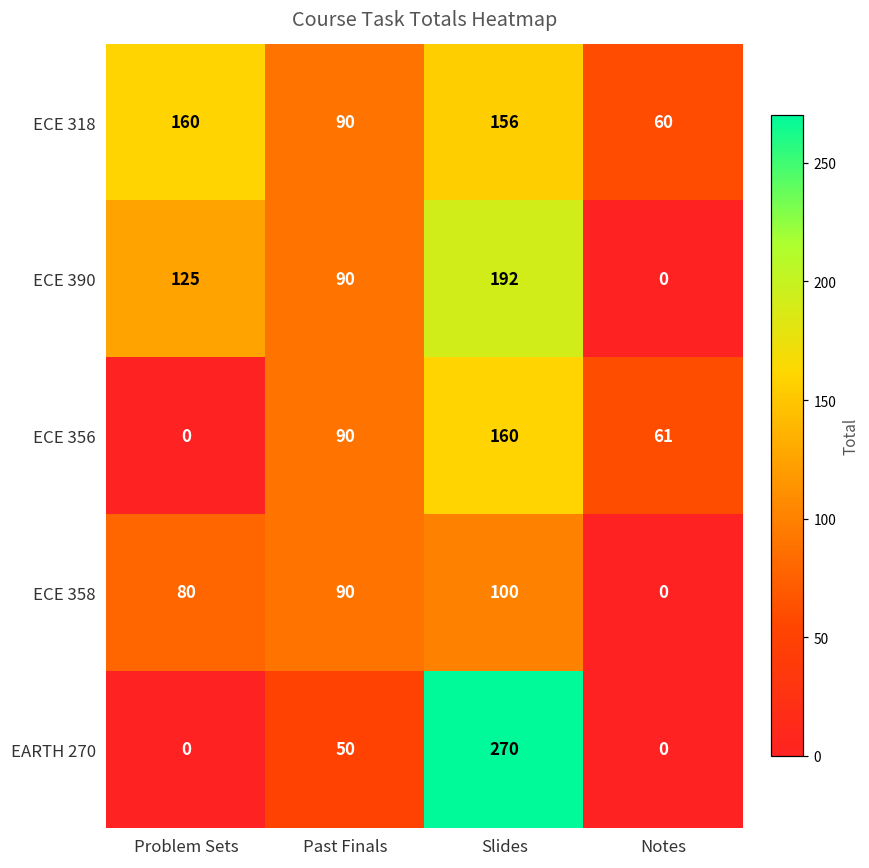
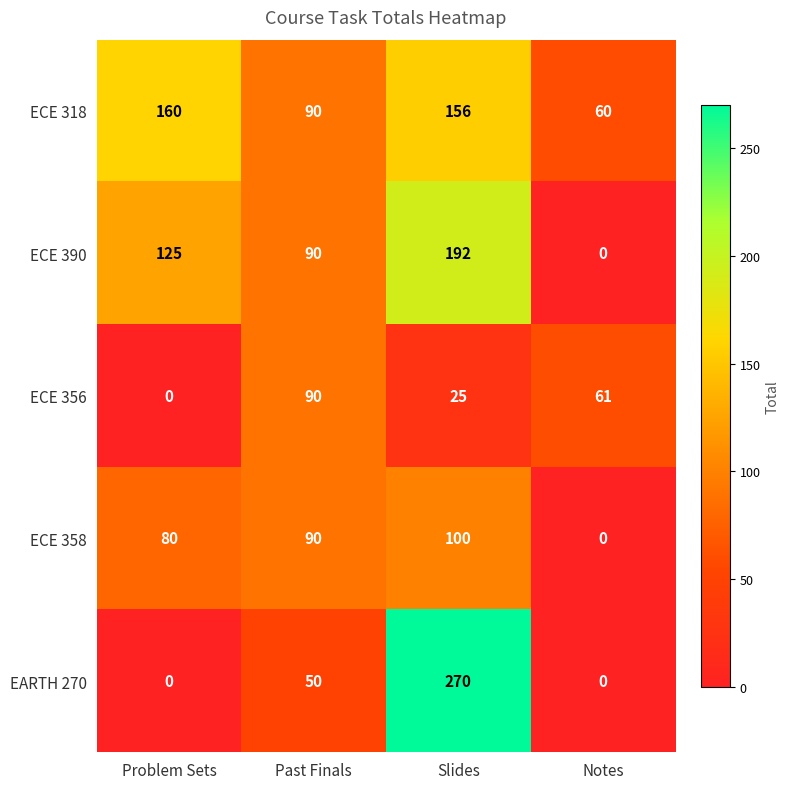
ECE 356, Slides: 160 -> 25
